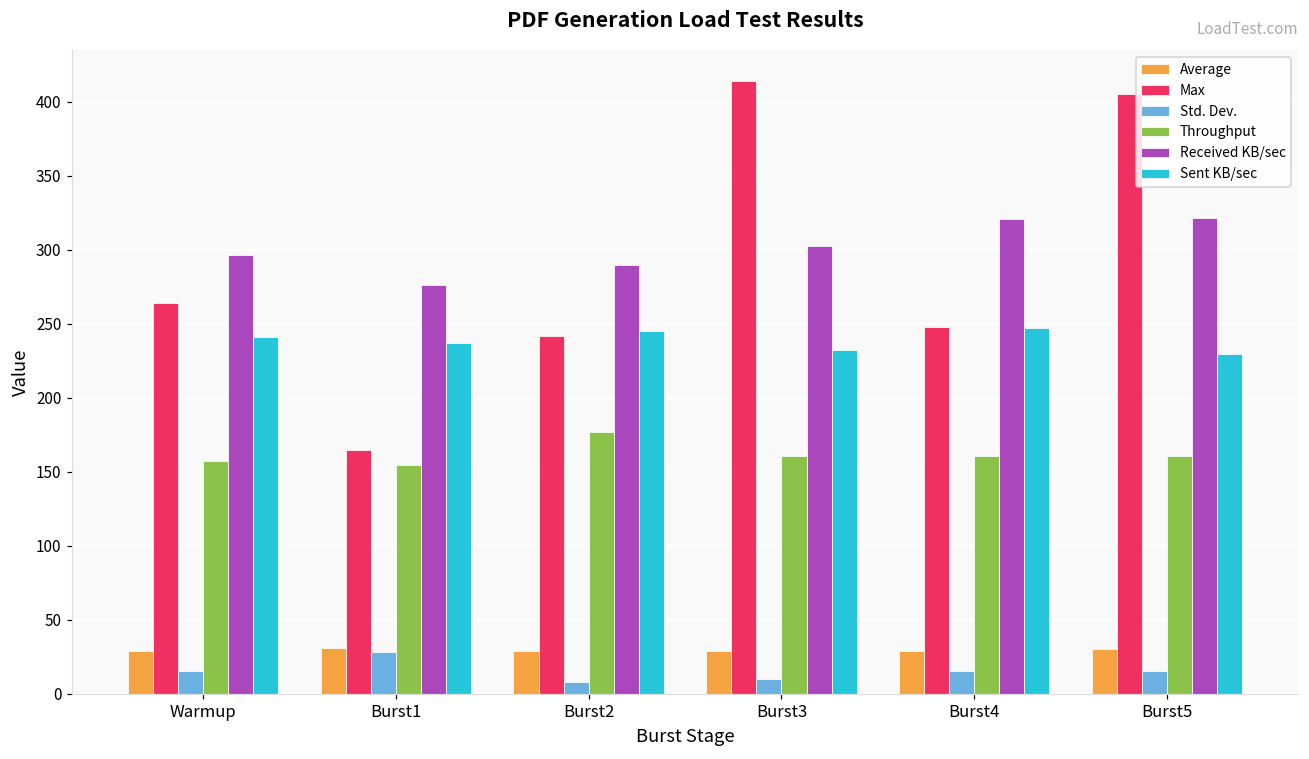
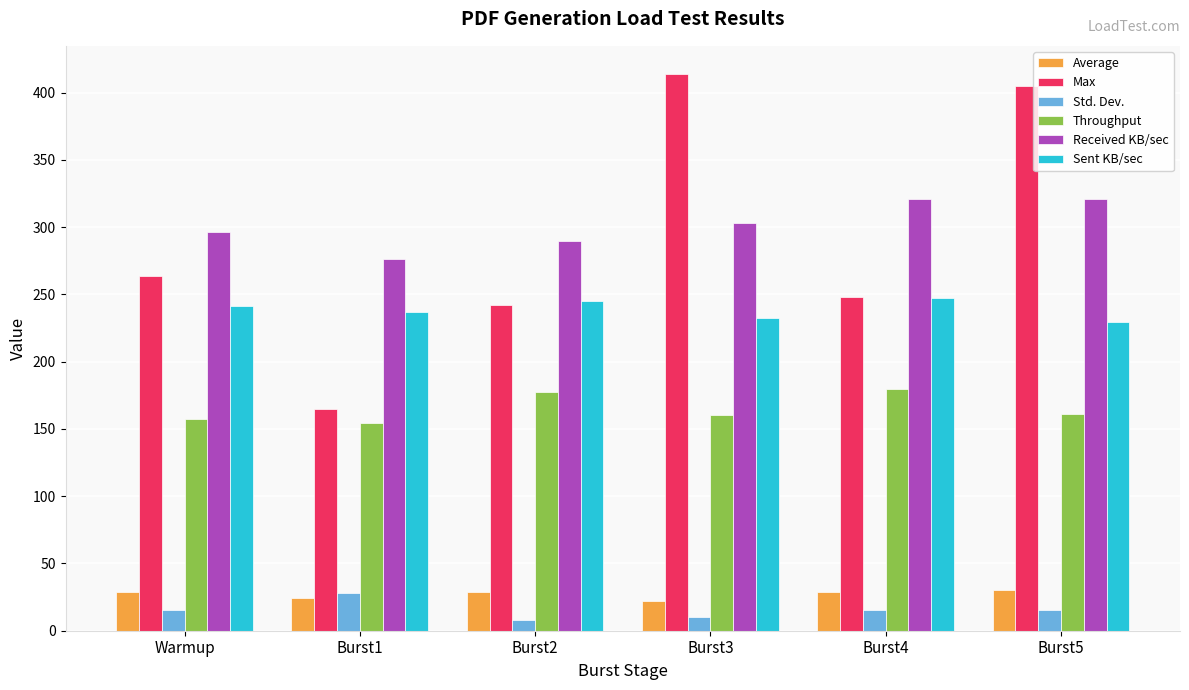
Average, Burst1: 31 -> 24
Average, Burst3: 29 -> 22
Throughput, Burst4: 161 -> 180
